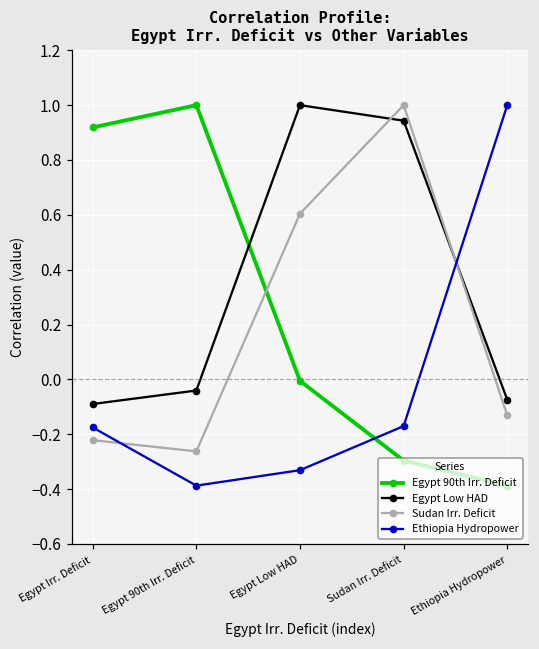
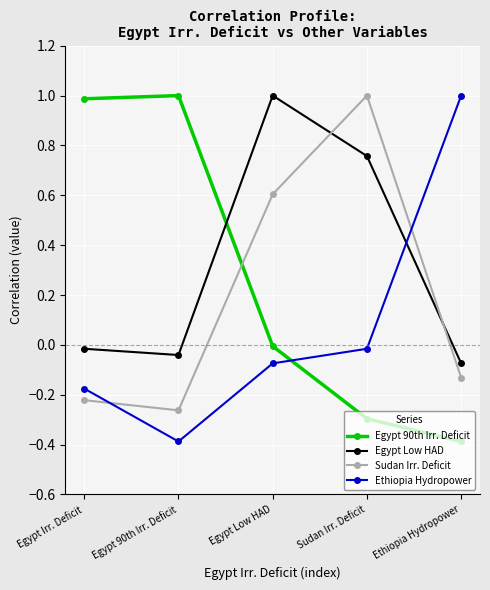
Egypt 90th Irr. Deficit, Egypt Irr. Deficit: 0.92 -> 0.99
Egypt Low HAD, Egypt Irr. Deficit: -0.09 -> -0.02
Ethiopia Hydropower, Egypt Low HAD: -0.33 -> -0.07
Egypt Low HAD, Sudan Irr. Deficit: 0.94 -> 0.76
Ethiopia Hydropower, Sudan Irr. Deficit: -0.17 -> -0.02
